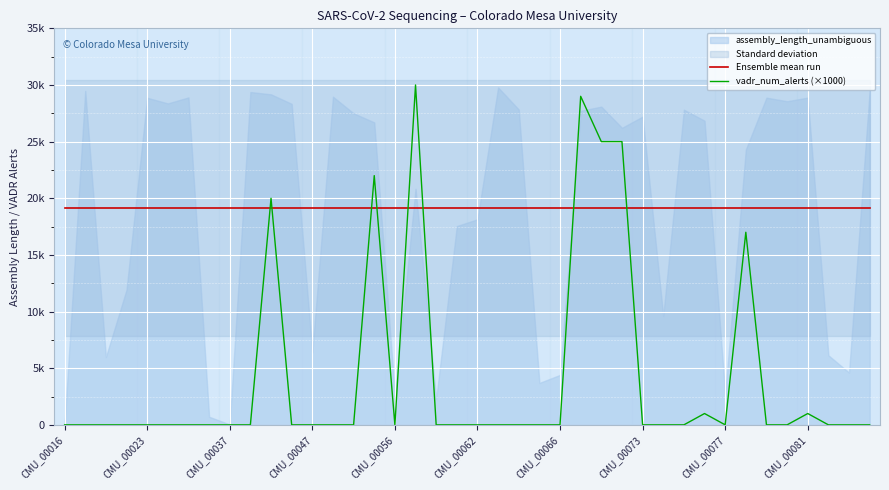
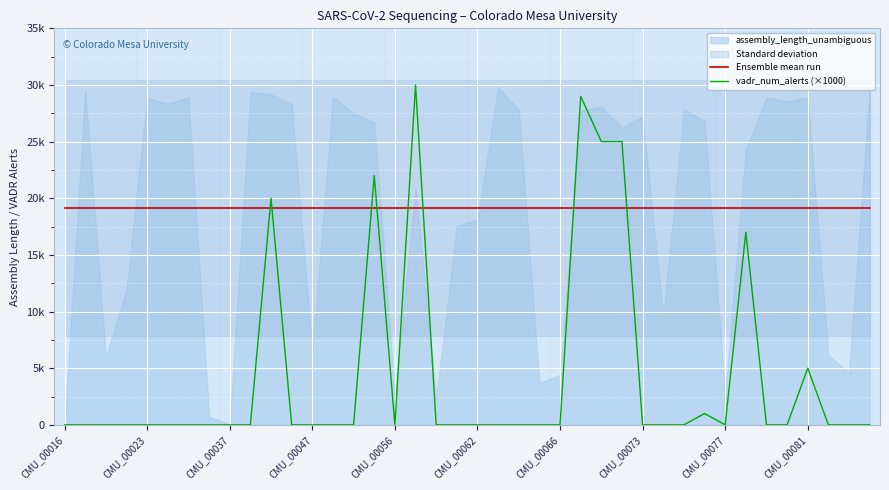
vadr_num_alerts (×1000), CMU_00081: 1000 -> 5000
